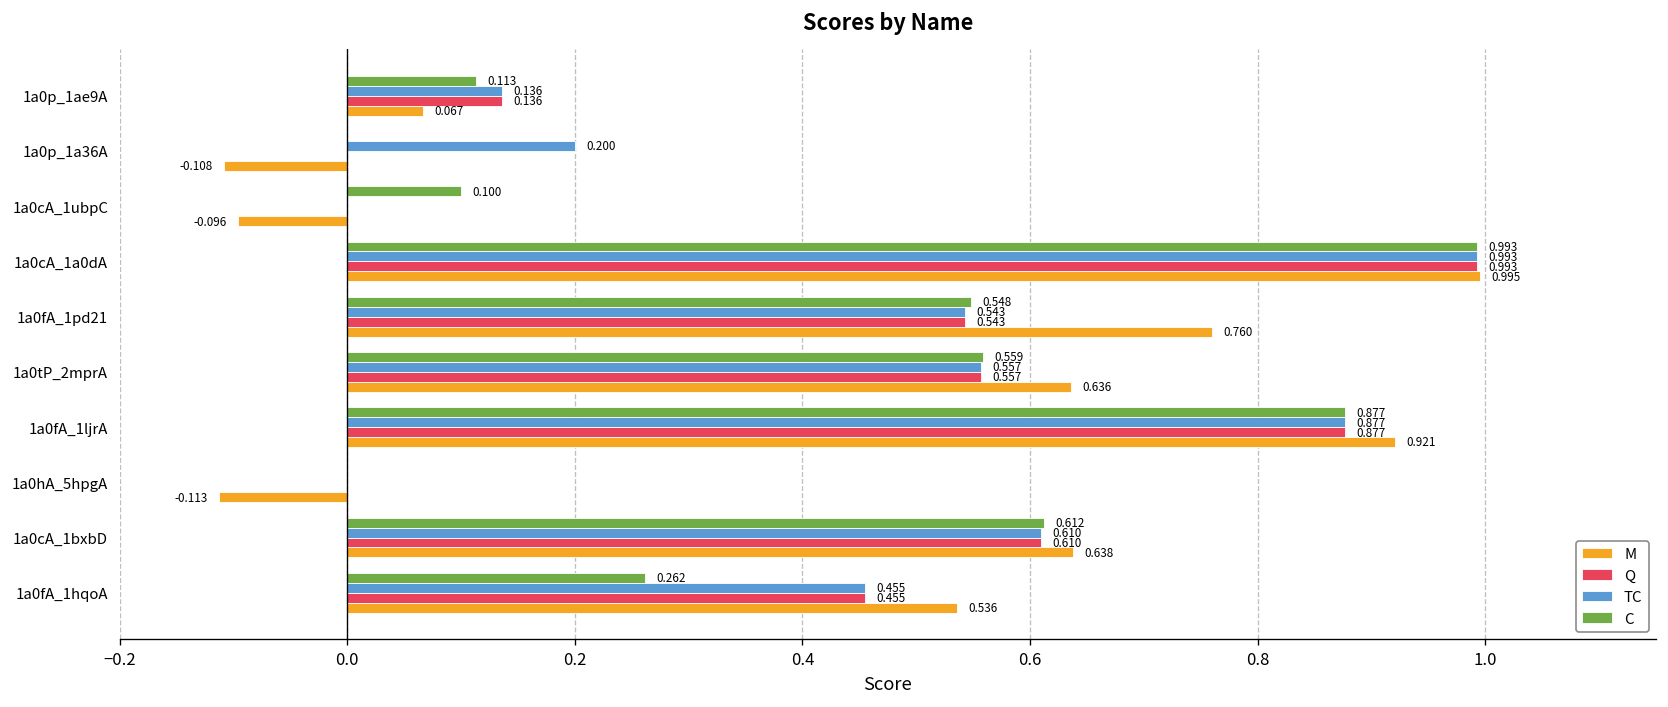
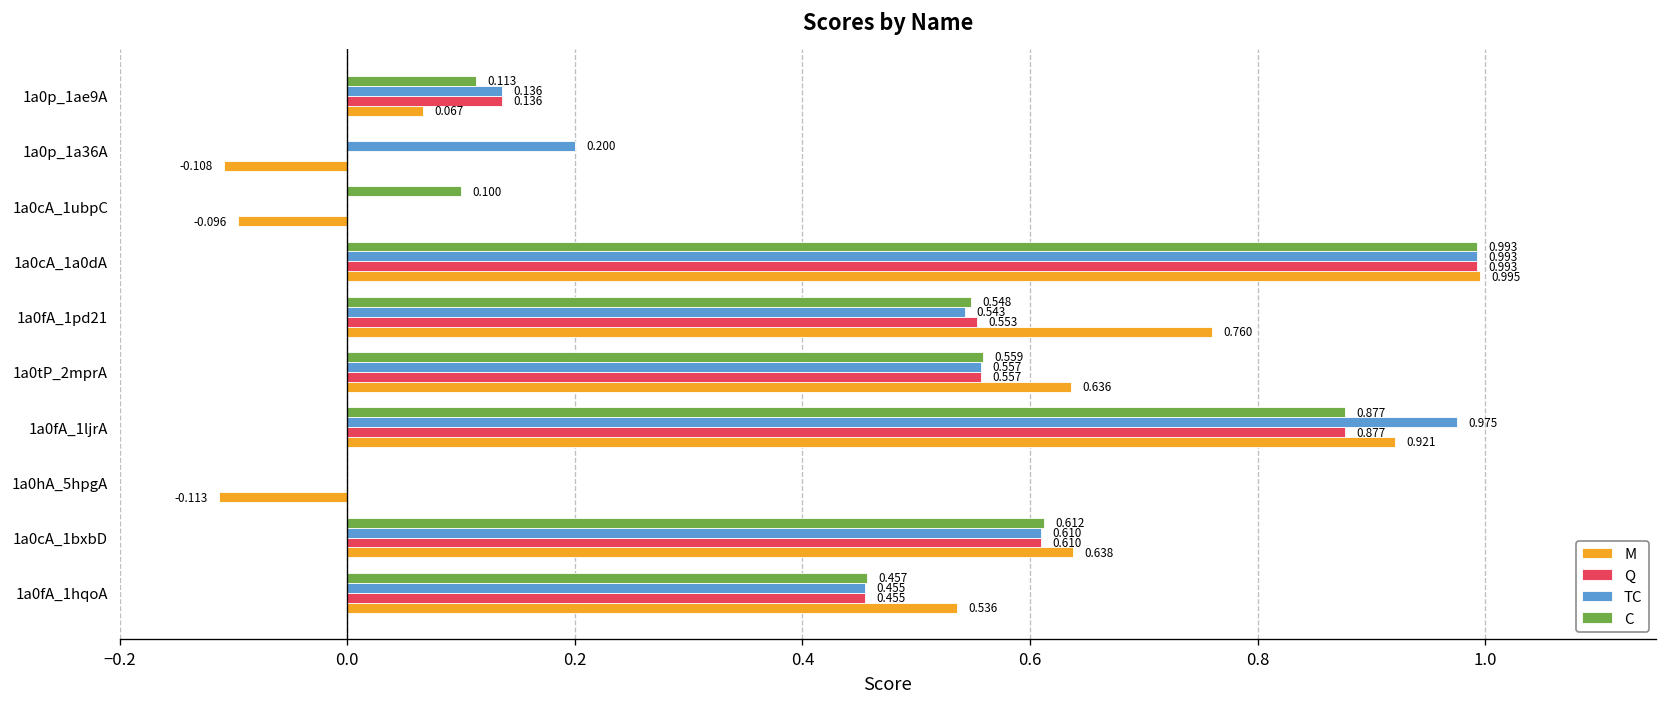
Q, 1a0fA_1pd21: 0.543 -> 0.553
TC, 1a0fA_1ljrA: 0.877 -> 0.975
C, 1a0fA_1hqoA: 0.262 -> 0.457
